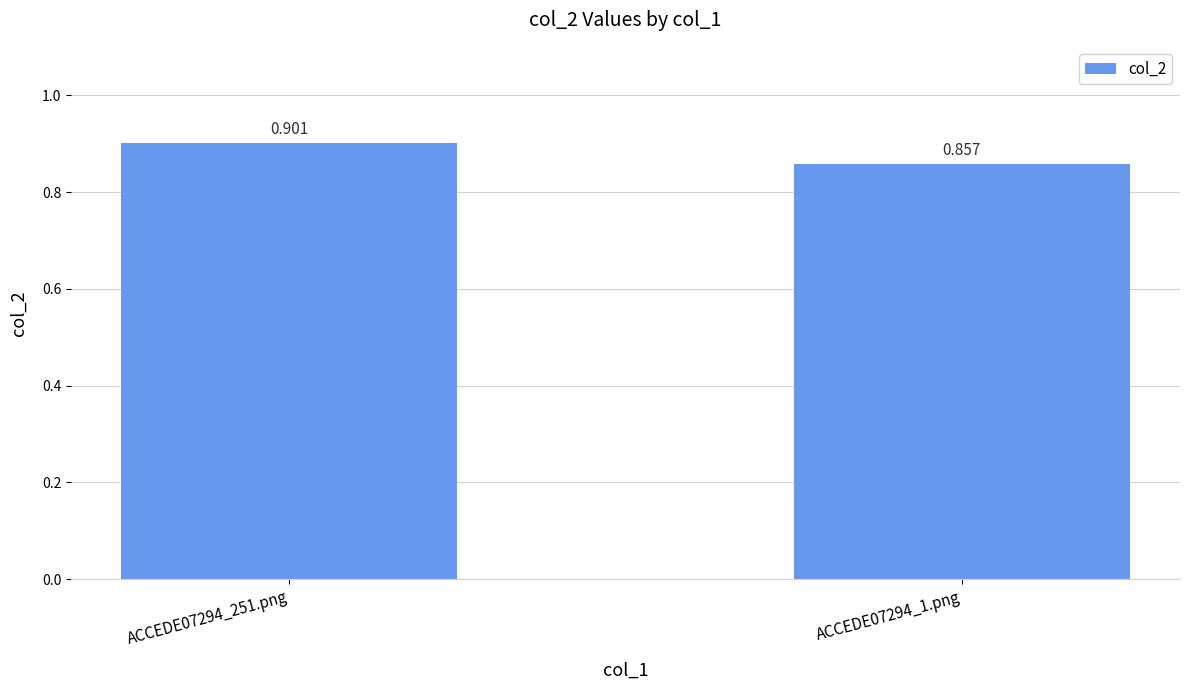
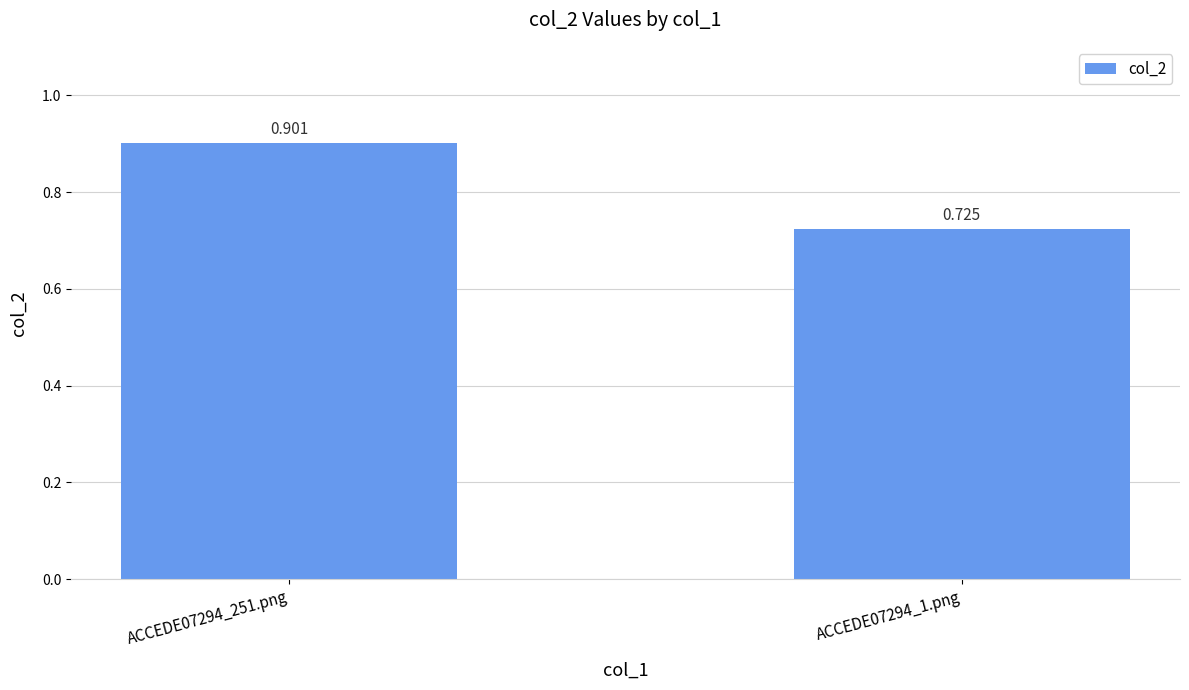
ACCEDE07294_1.png: 0.857 -> 0.725
